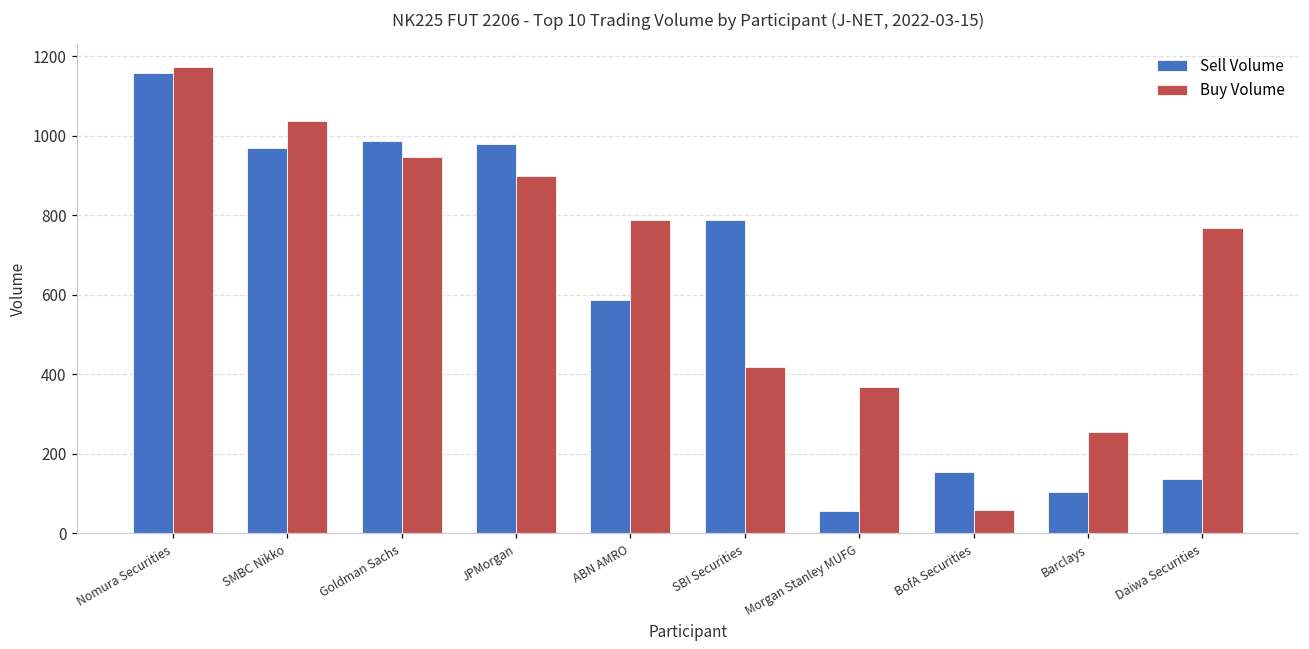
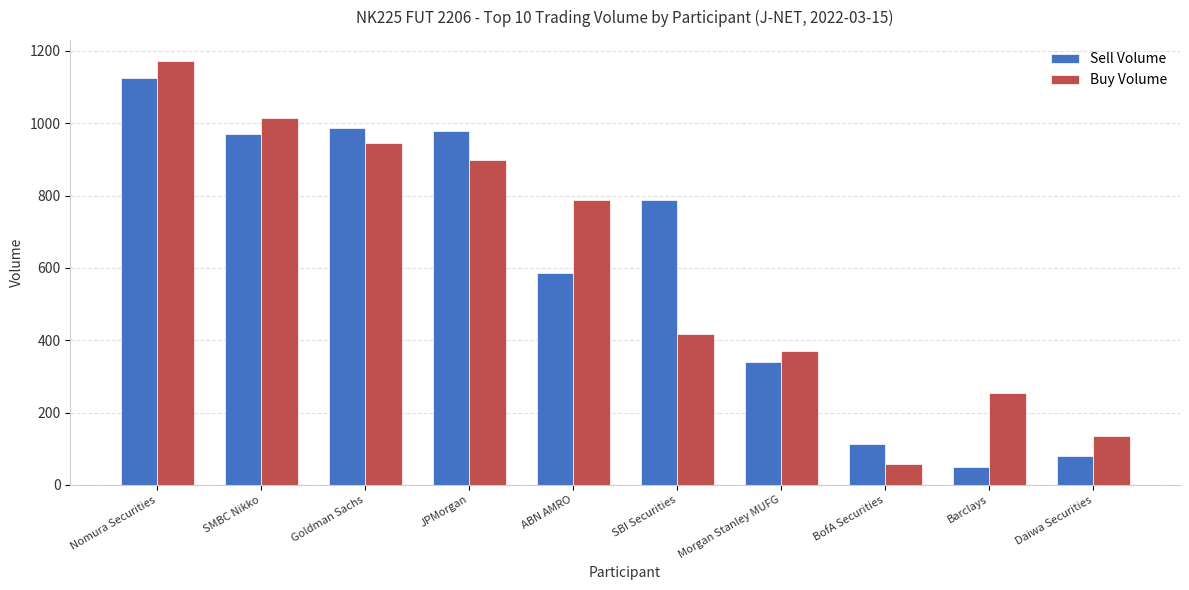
Sell Volume, Nomura Securities: 1160 -> 1120
Buy Volume, SMBC Nikko: 1040 -> 1020
Sell Volume, Morgan Stanley MUFG: 60 -> 340
Sell Volume, BofA Securities: 150 -> 110
Sell Volume, Barclays: 100 -> 50
Sell Volume, Daiwa Securities: 140 -> 80
Buy Volume, Daiwa Securities: 770 -> 140
